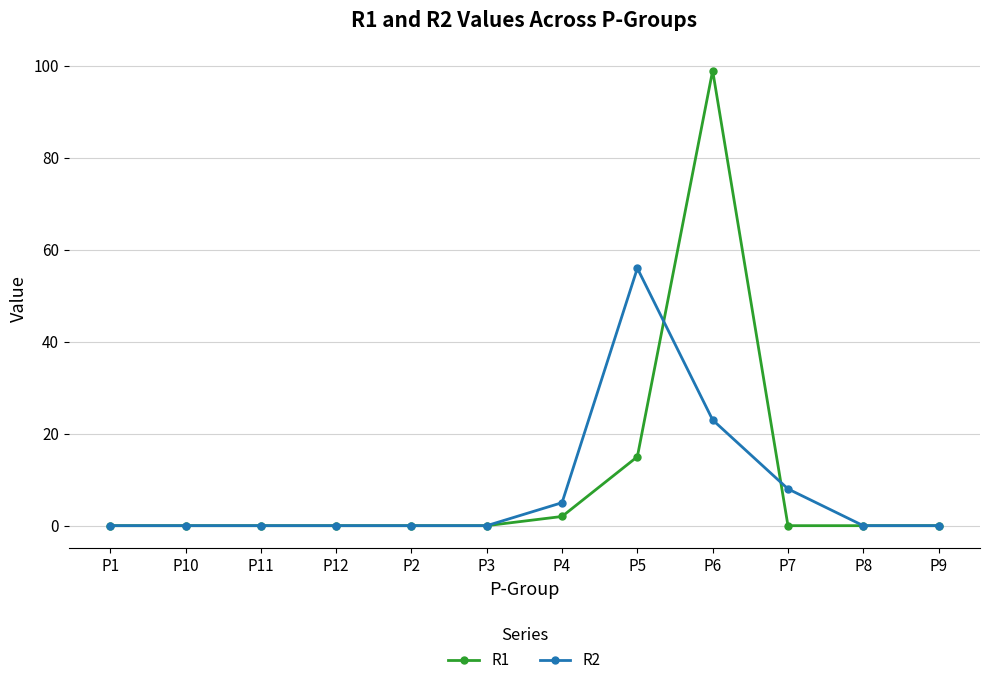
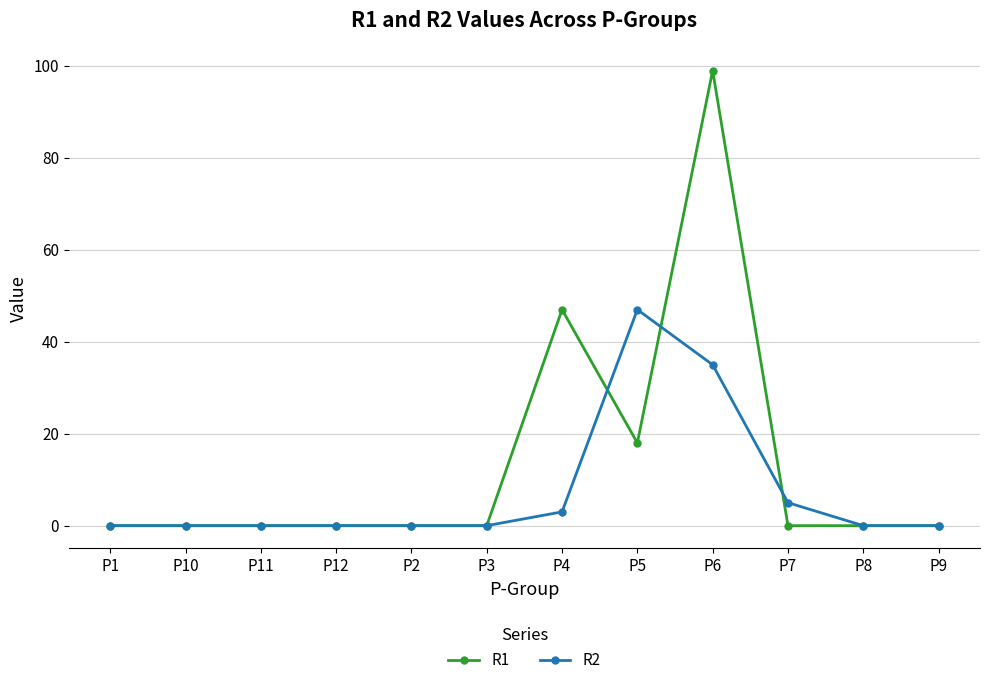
R1, P4: 2 -> 47
R2, P4: 5 -> 3
R1, P5: 15 -> 18
R2, P5: 56 -> 47
R2, P6: 23 -> 35
R2, P7: 8 -> 5
